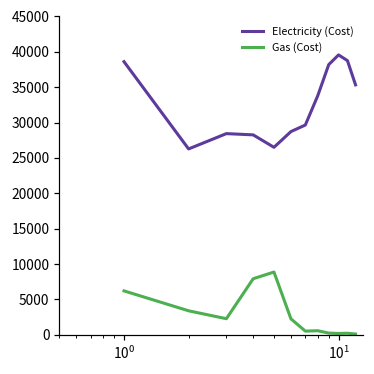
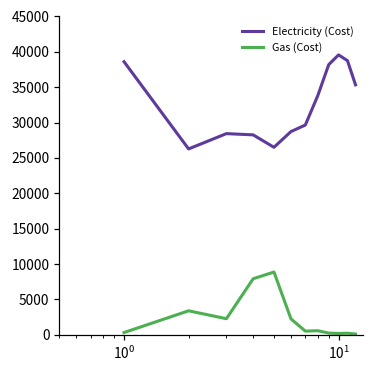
Gas (Cost), 10^0: 6000 -> 0
